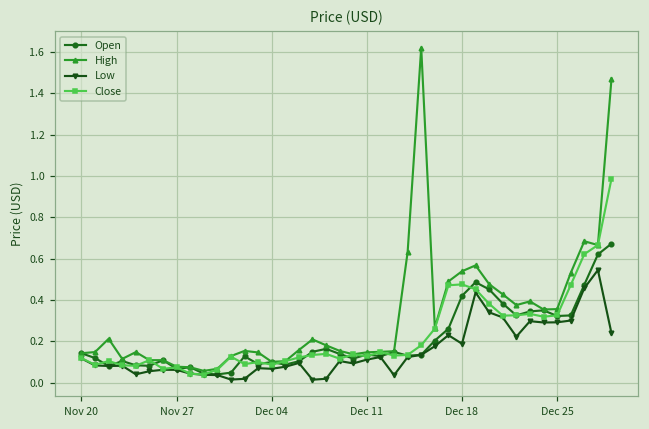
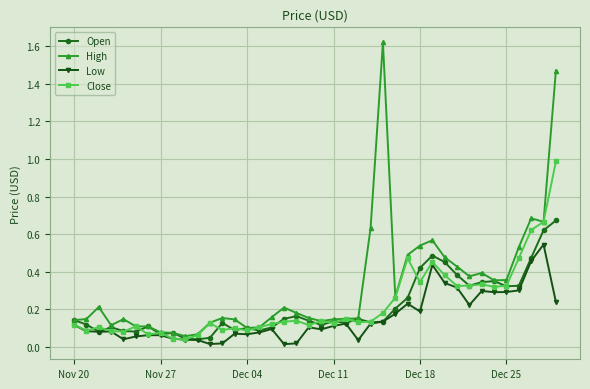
Close, Dec 18: 0.48 -> 0.35
